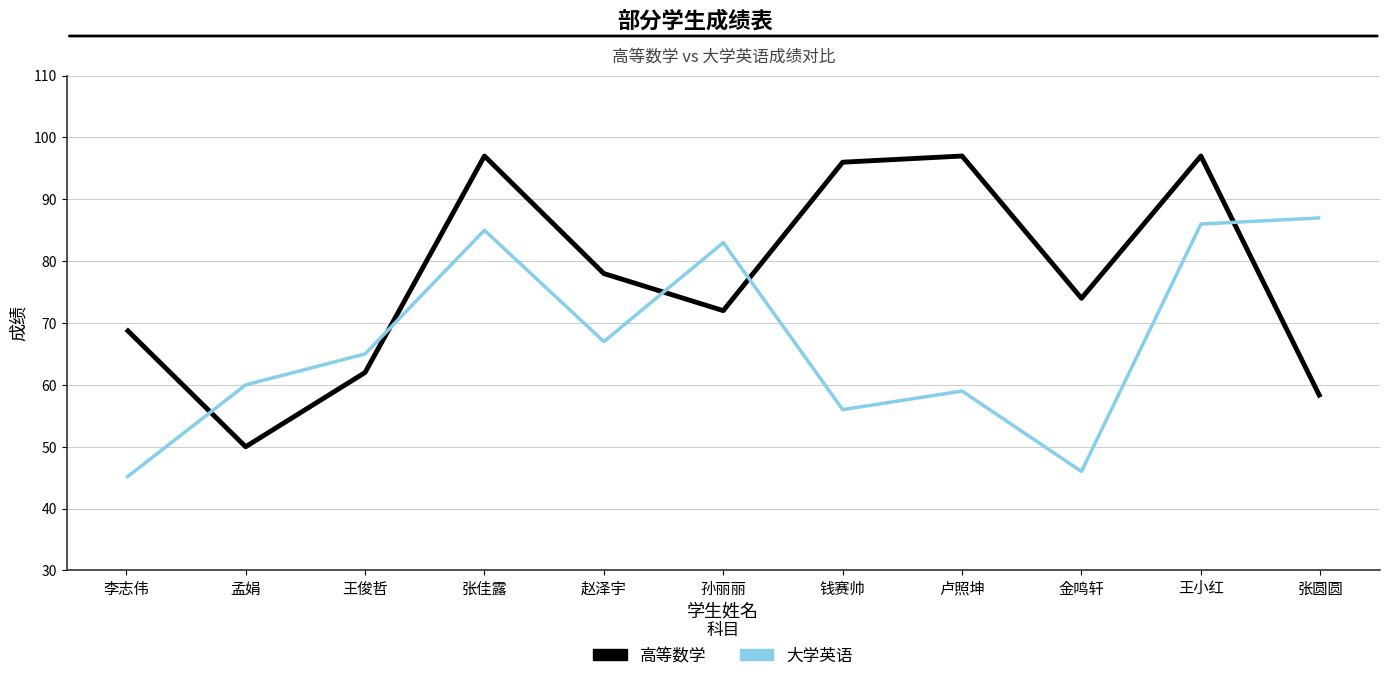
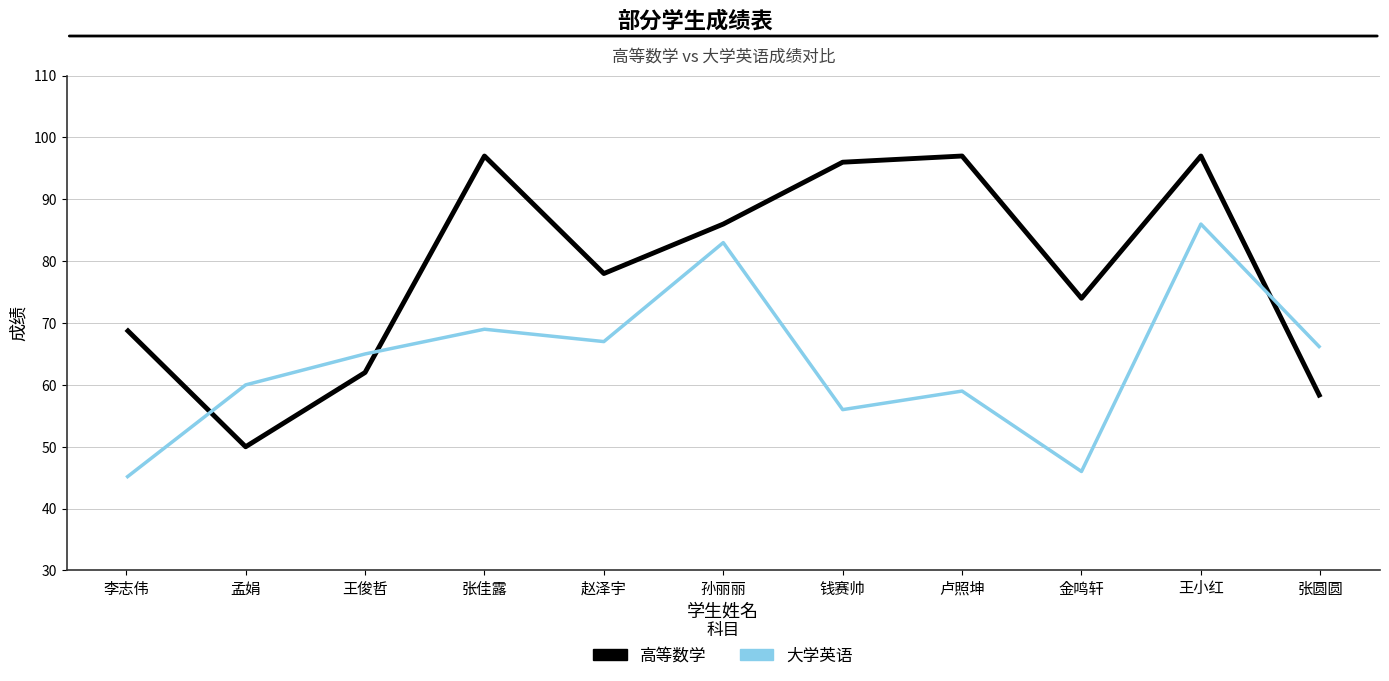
大学英语, 张佳露: 85 -> 69
高等数学, 孙丽丽: 72 -> 86
大学英语, 张圆圆: 87 -> 66
